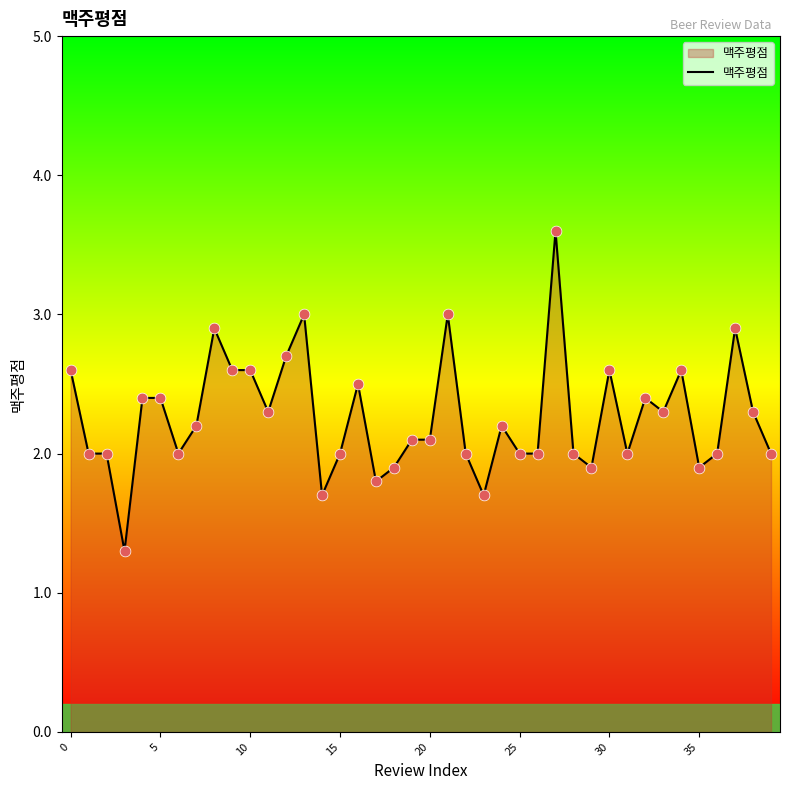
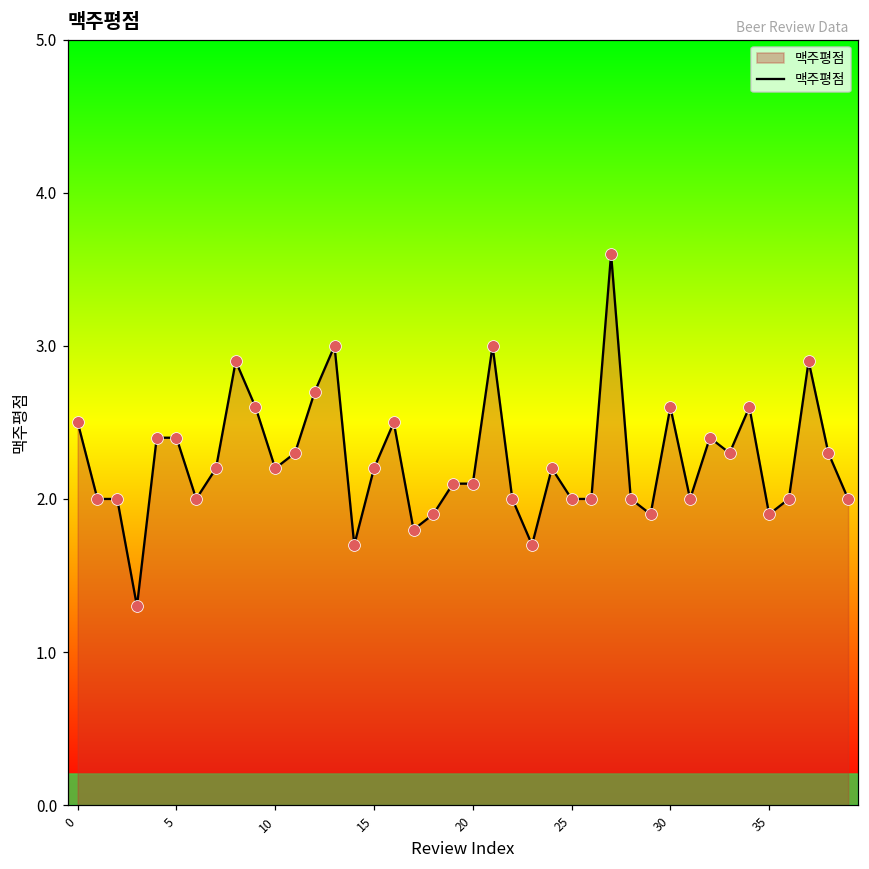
0: 2.6 -> 2.5
10: 2.6 -> 2.2
15: 2.0 -> 2.2
